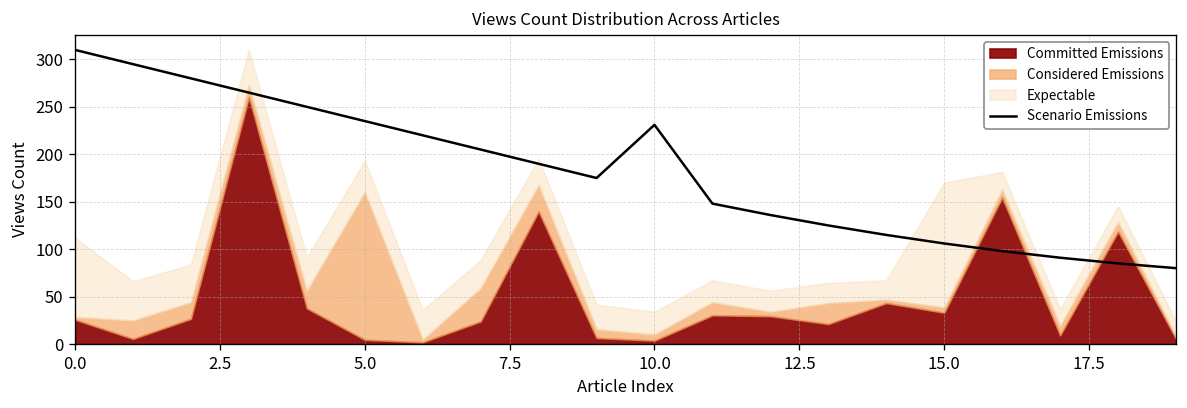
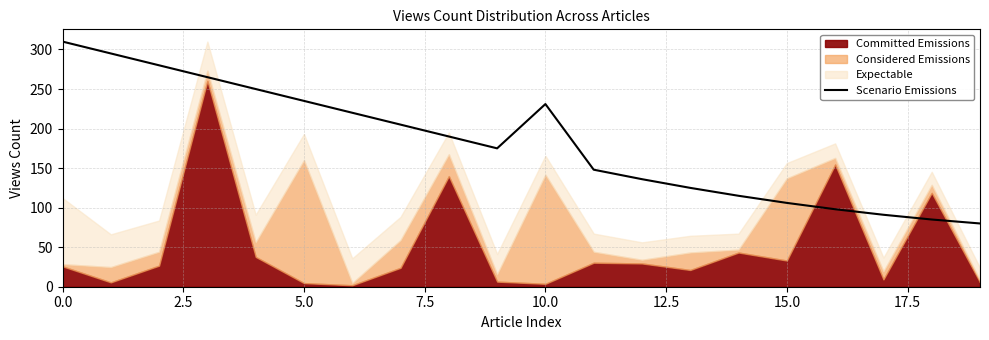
Considered Emissions, 10.0: 10 -> 140
Considered Emissions, 15.0: 10 -> 100
Expectable, 15.0: 130 -> 20
